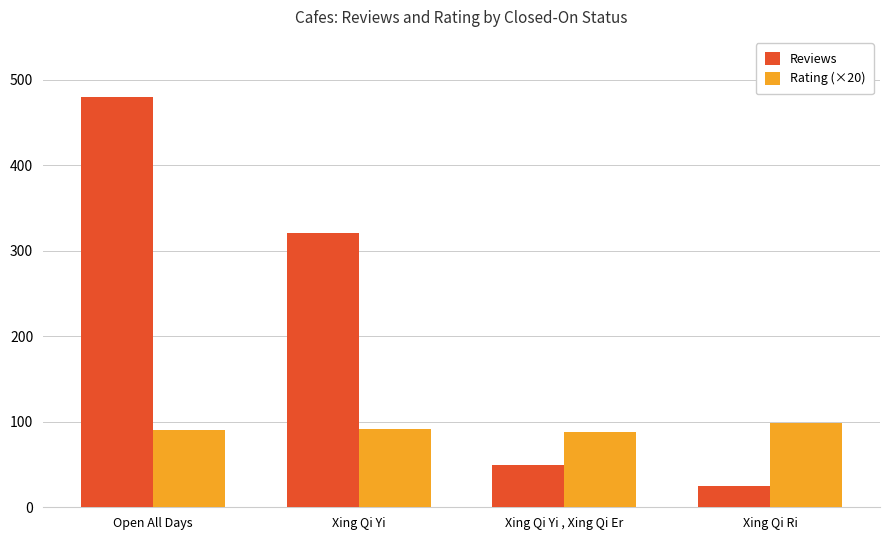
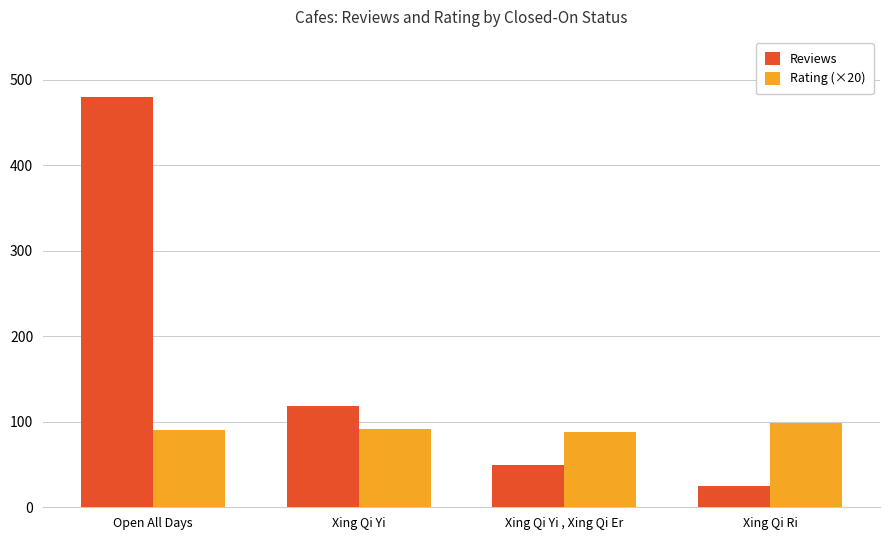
Reviews, Xing Qi Yi: 320 -> 120
